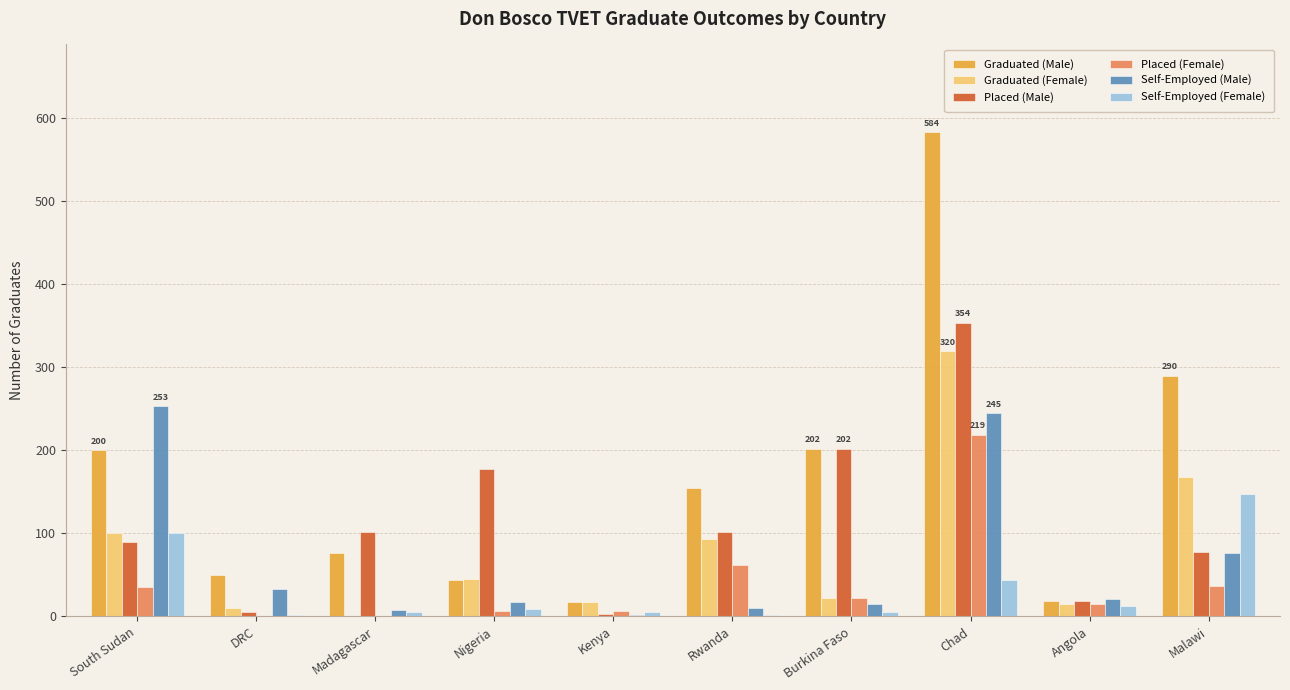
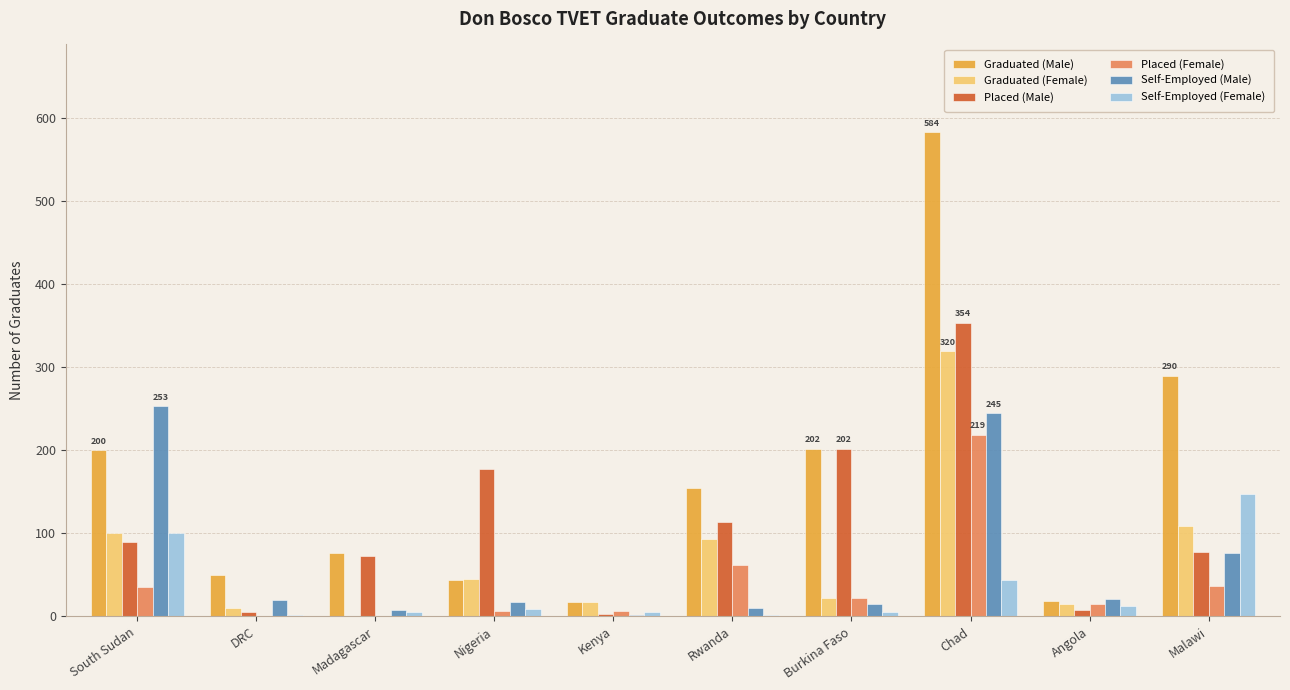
Self-Employed (Male), DRC: 30 -> 20
Placed (Male), Madagascar: 100 -> 70
Placed (Male), Rwanda: 100 -> 110
Placed (Male), Angola: 20 -> 10
Graduated (Female), Malawi: 170 -> 110
